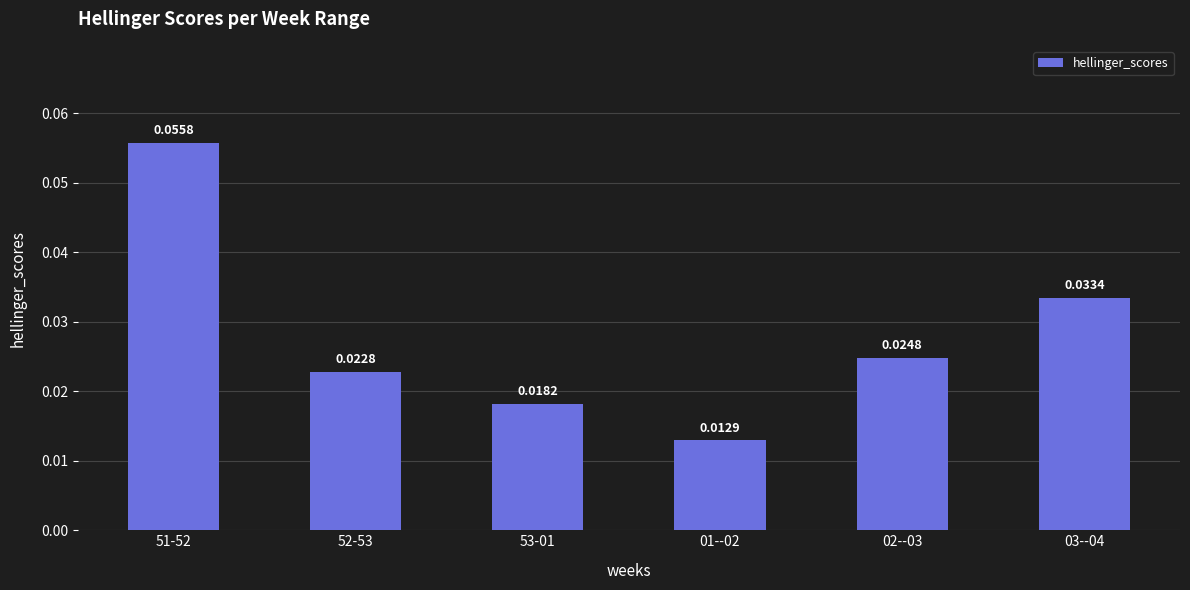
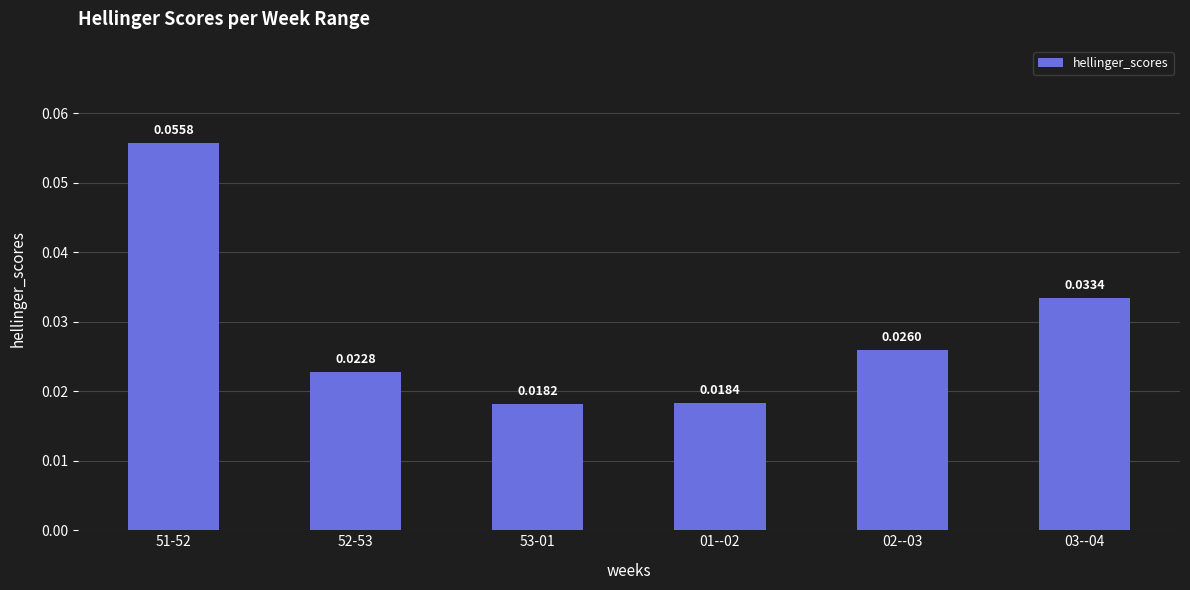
01--02: 0.0129 -> 0.0184
02--03: 0.0248 -> 0.0260
